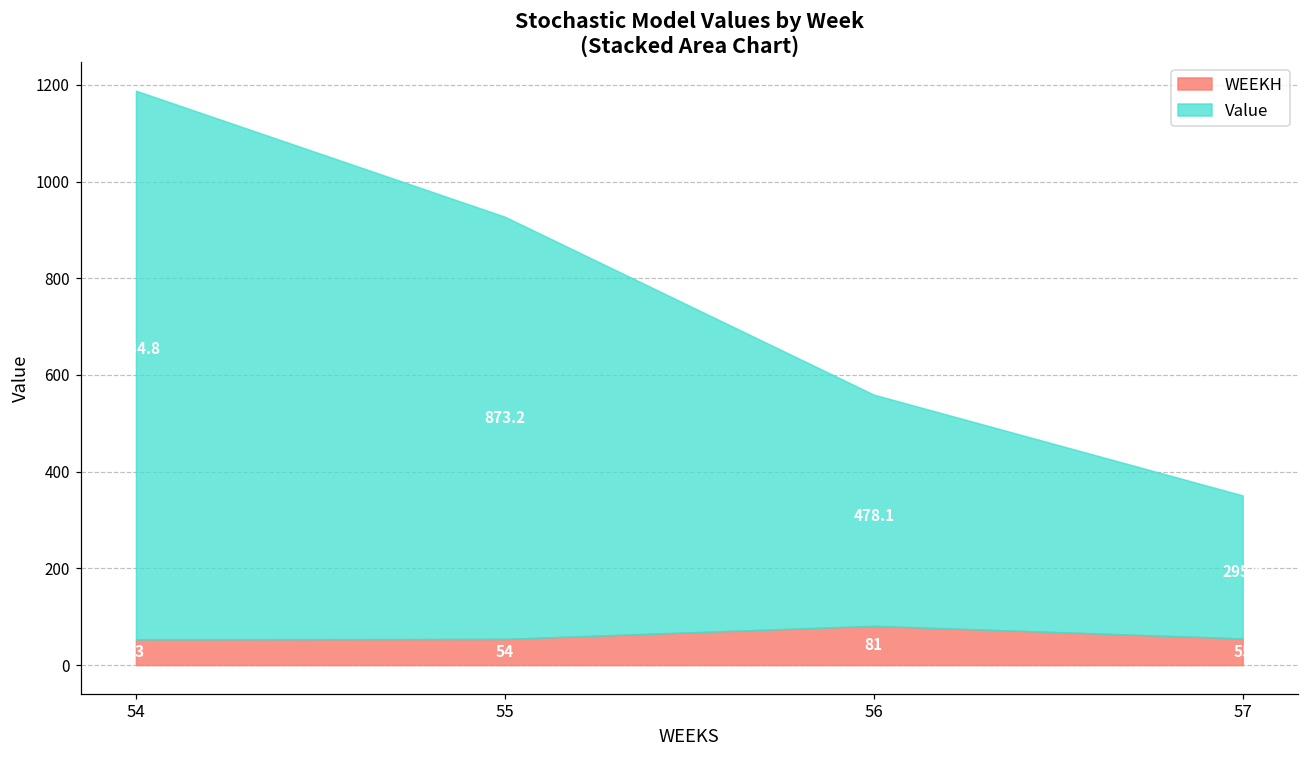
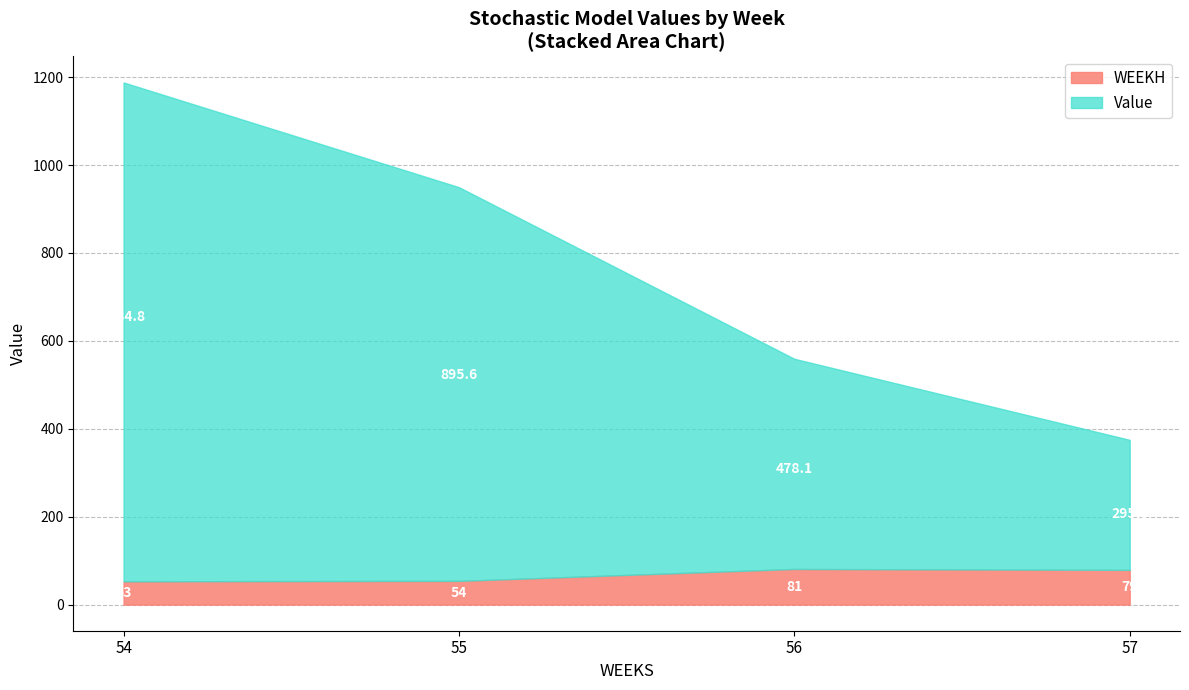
Value, 55: 873.2 -> 895.6
WEEKH, 57: 60 -> 80
